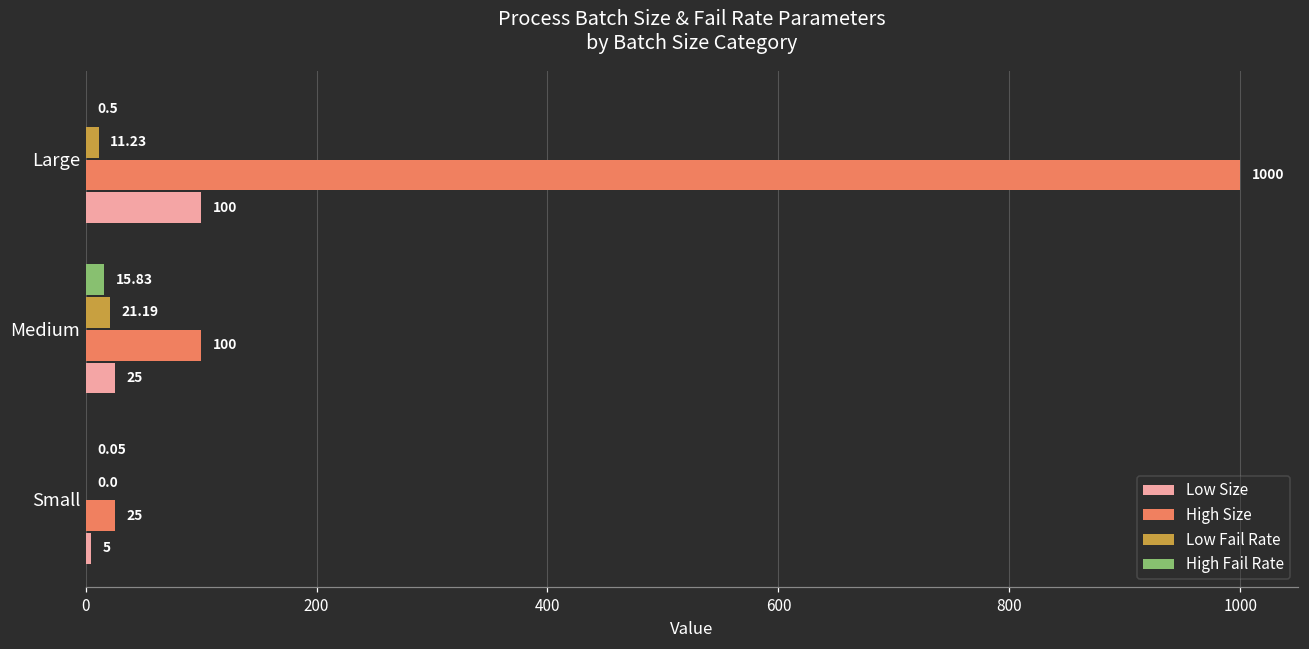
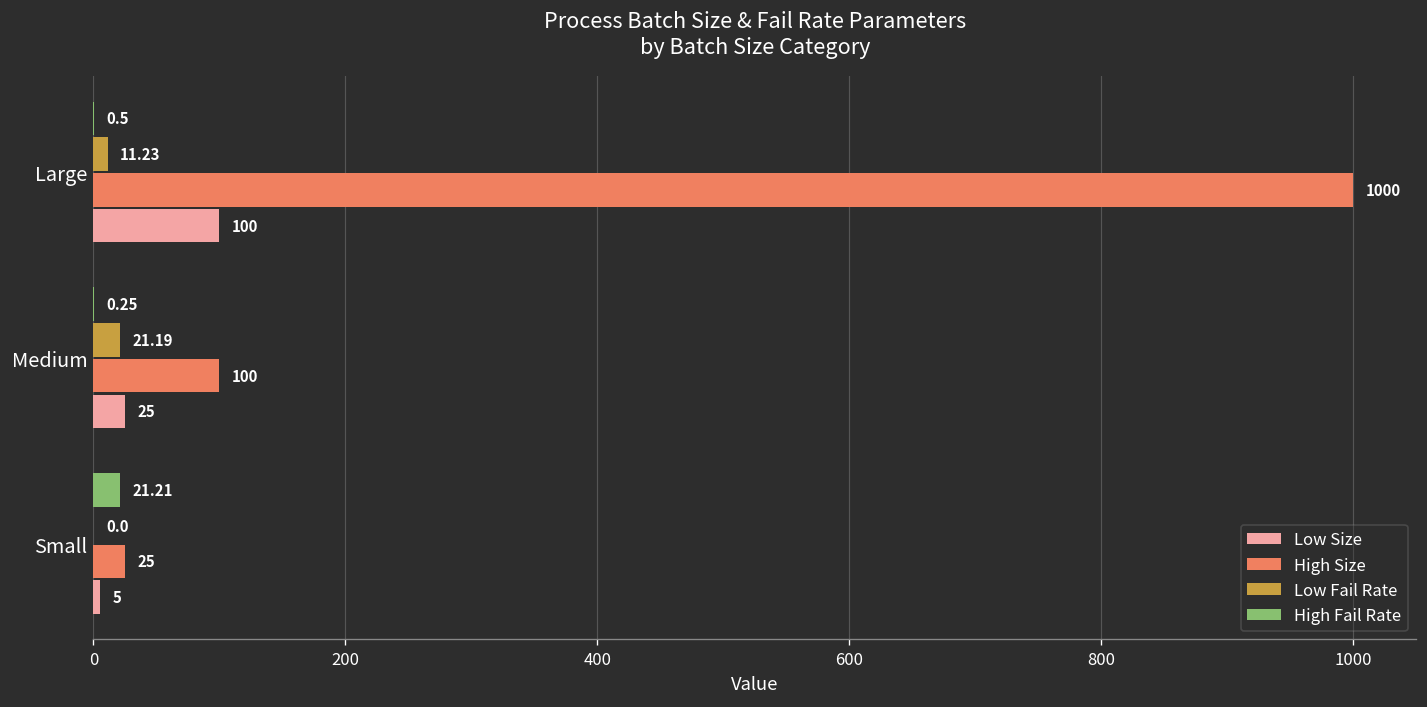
High Fail Rate, Medium: 15.83 -> 0.25
High Fail Rate, Small: 0.05 -> 21.21
